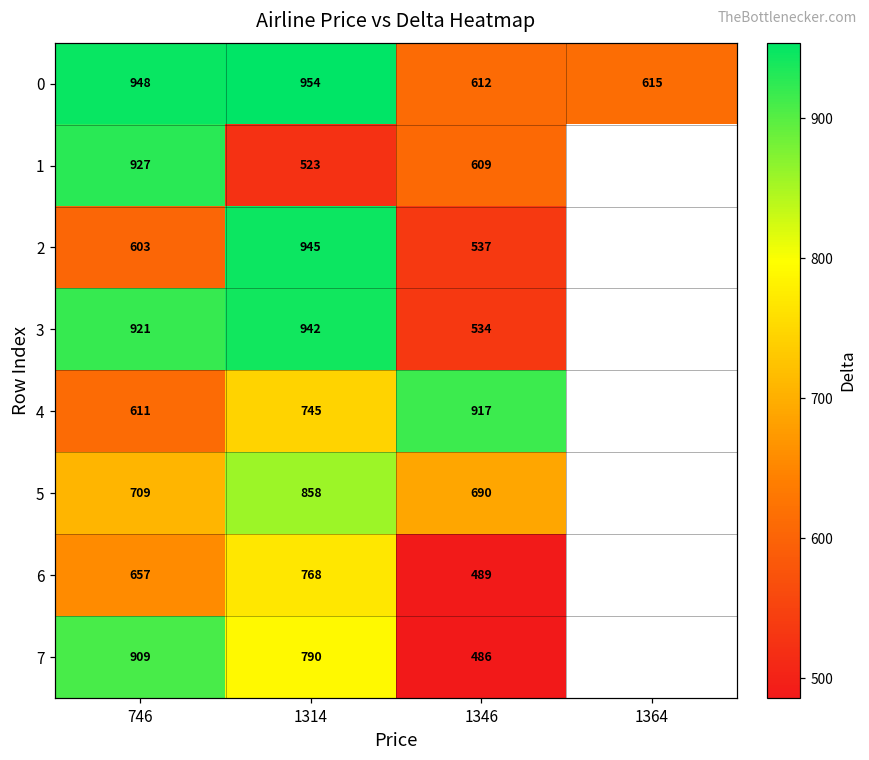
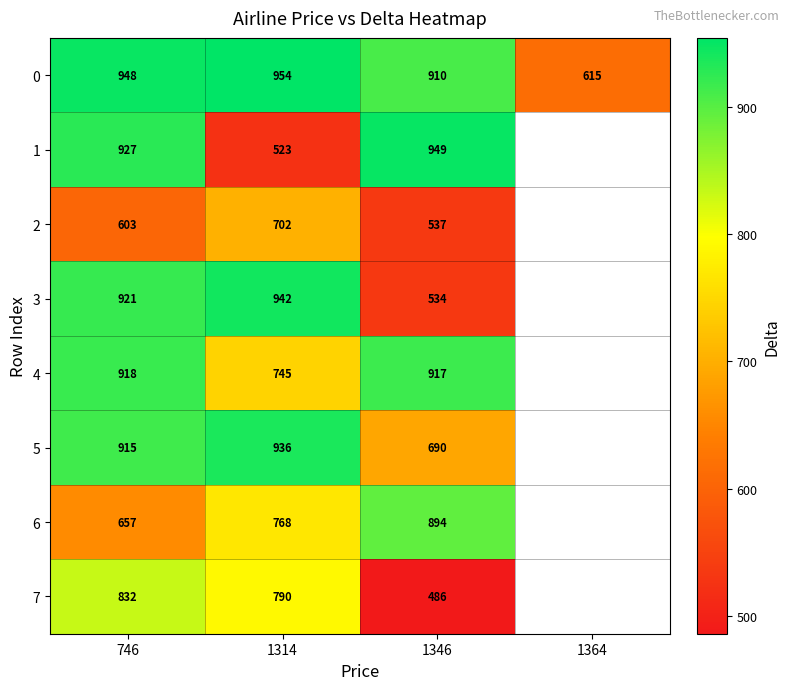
0, 1346: 612 -> 910
1, 1346: 609 -> 949
2, 1314: 945 -> 702
4, 746: 611 -> 918
5, 746: 709 -> 915
5, 1314: 858 -> 936
6, 1346: 489 -> 894
7, 746: 909 -> 832
